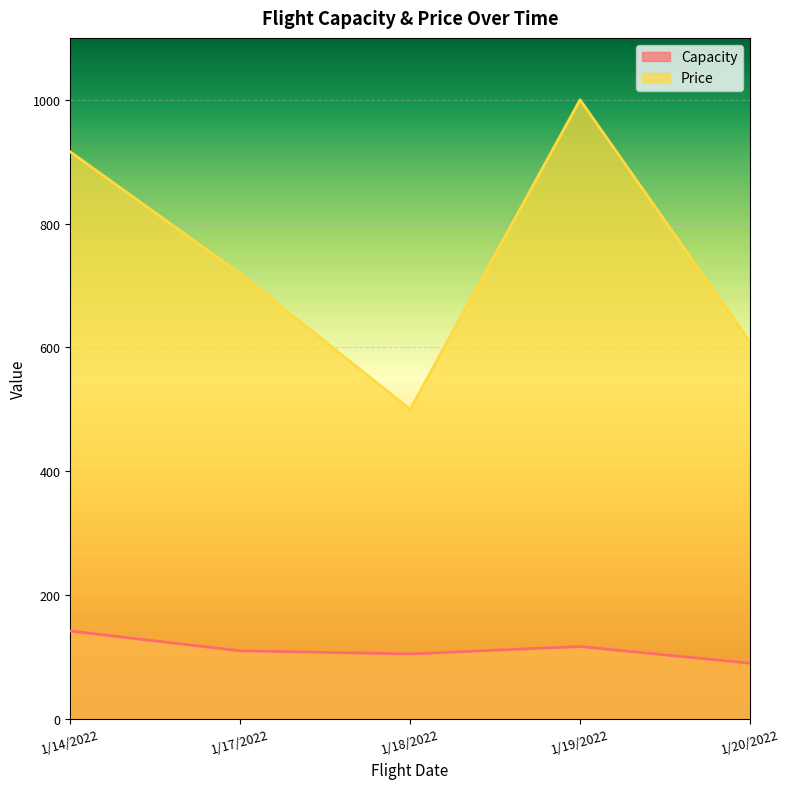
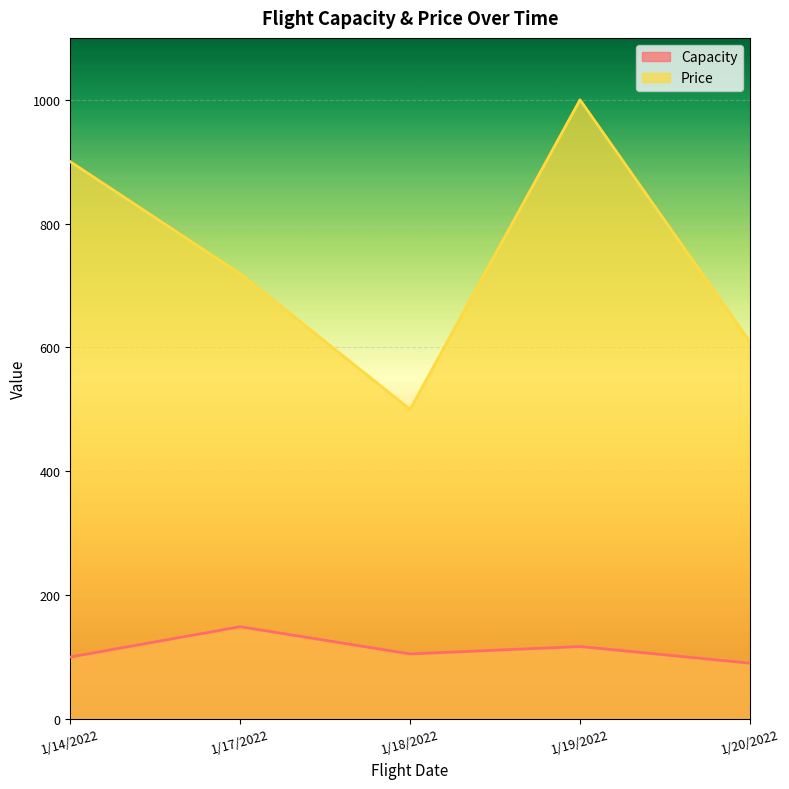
Capacity, 1/14/2022: 140 -> 100
Price, 1/14/2022: 920 -> 900
Capacity, 1/17/2022: 110 -> 150
